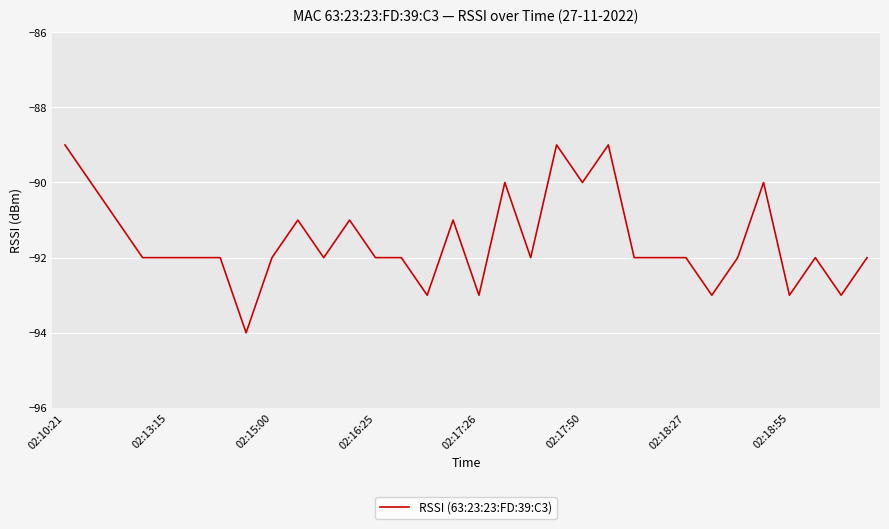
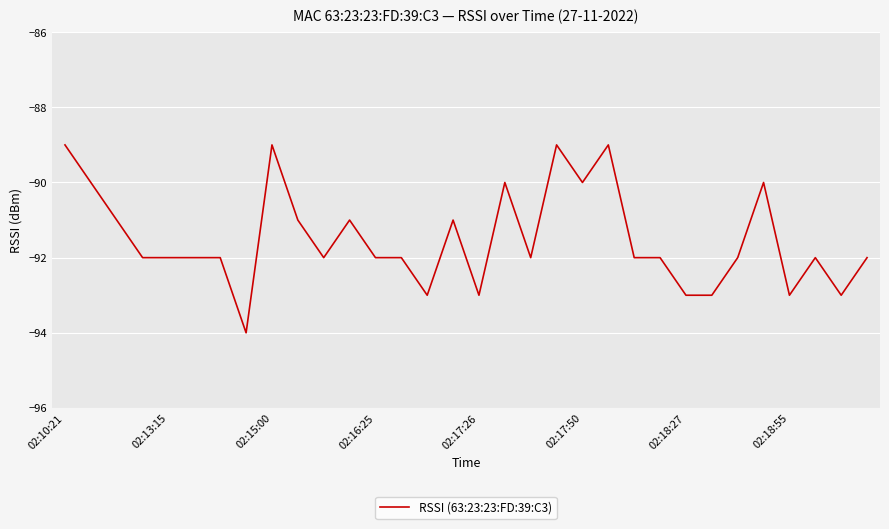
02:15:00: -92 -> -89
02:18:27: -92 -> -93
